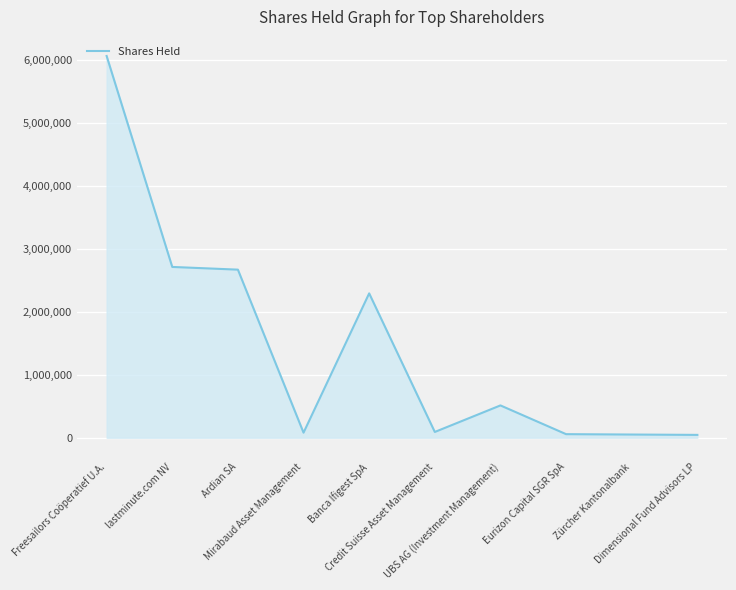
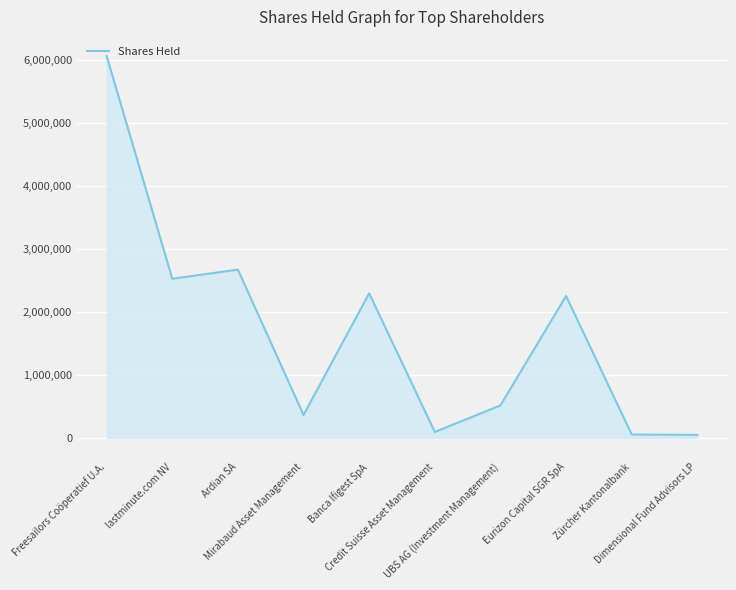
lastminute.com NV: 2,700,000 -> 2,500,000
Mirabaud Asset Management: 100,000 -> 400,000
Eurizon Capital SGR SpA: 100,000 -> 2,200,000
